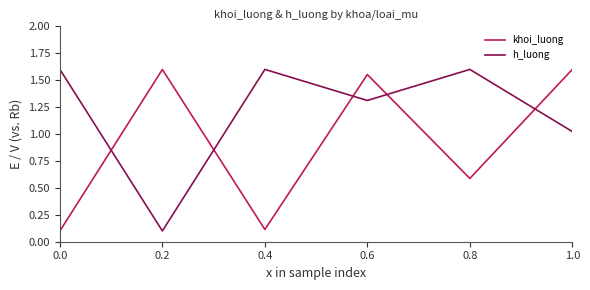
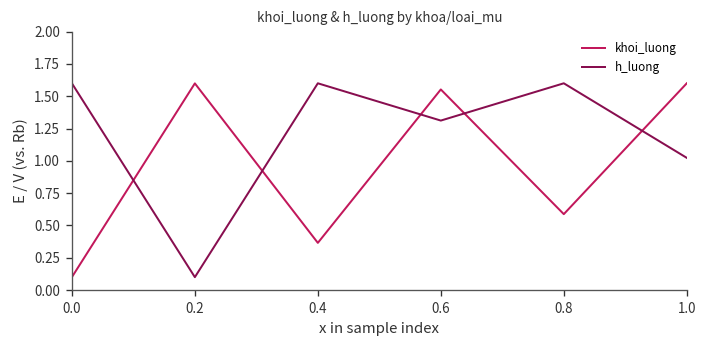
khoi_luong, 0.4: 0.11 -> 0.37
